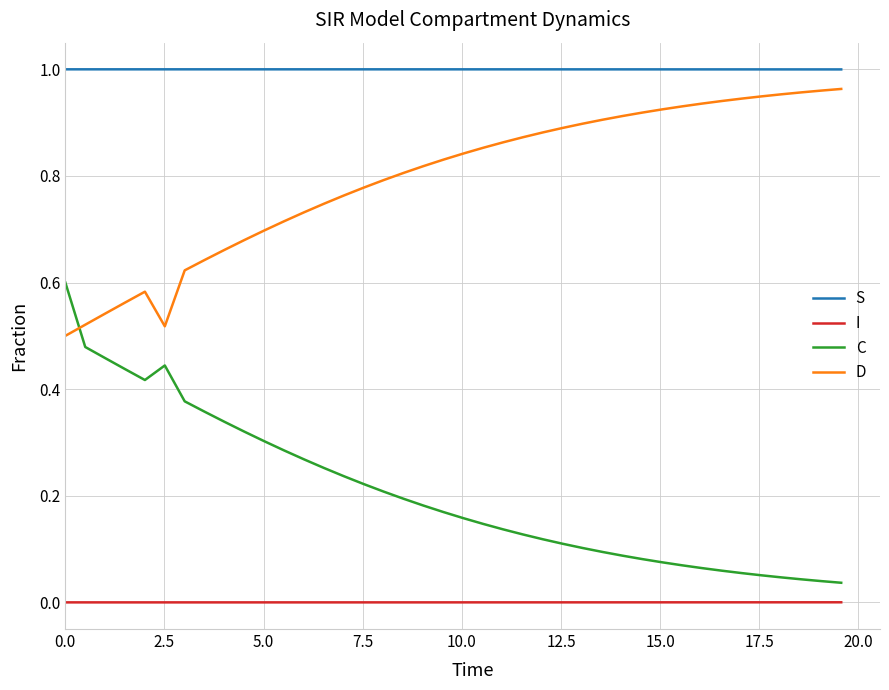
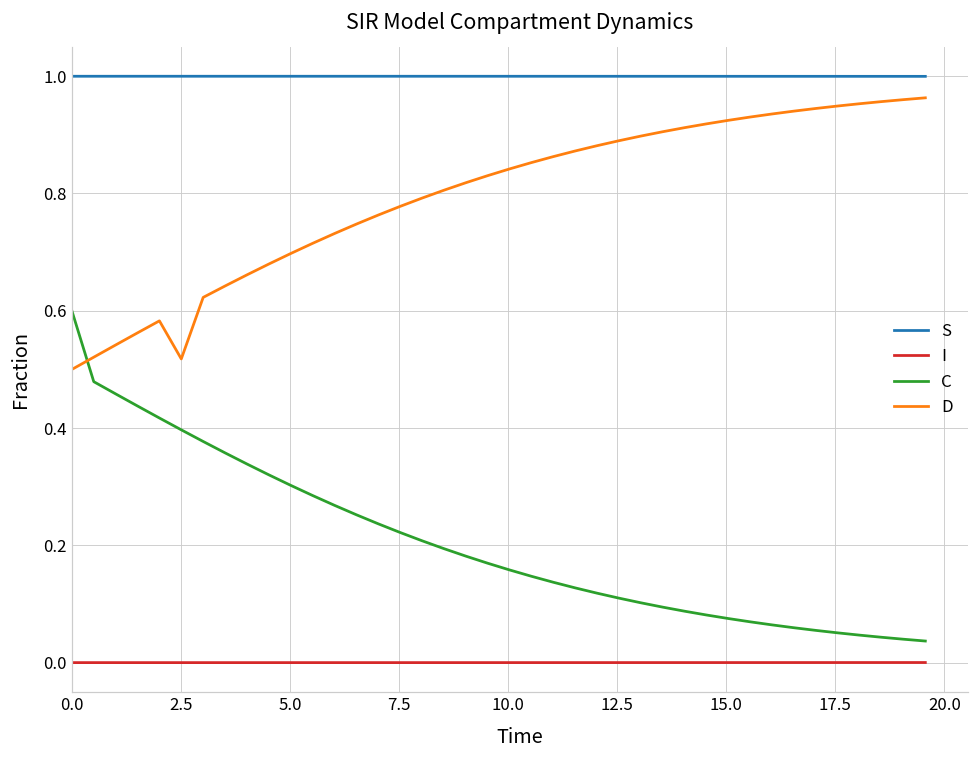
C, 2.5: 0.44 -> 0.40
